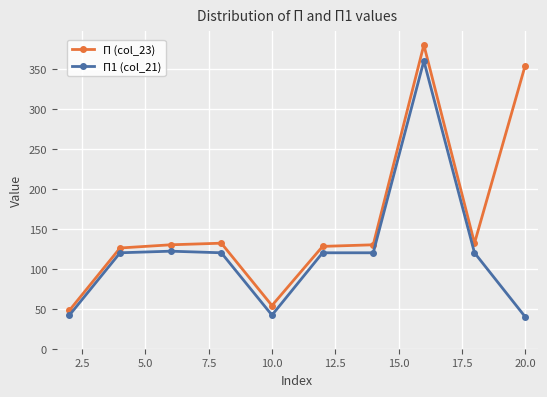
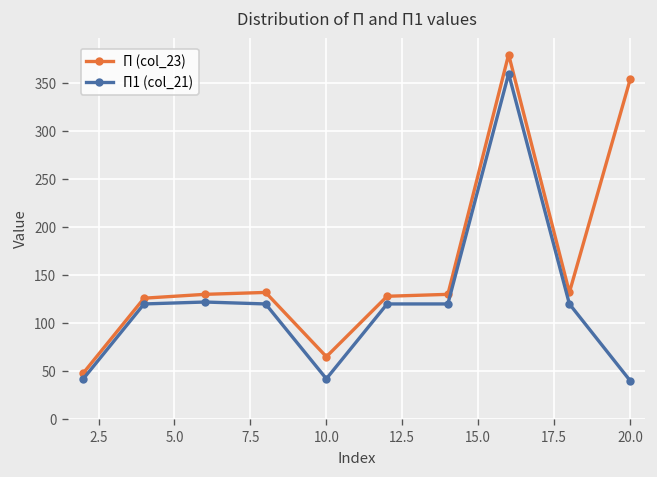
П (col_23), 10.0: 50 -> 70
